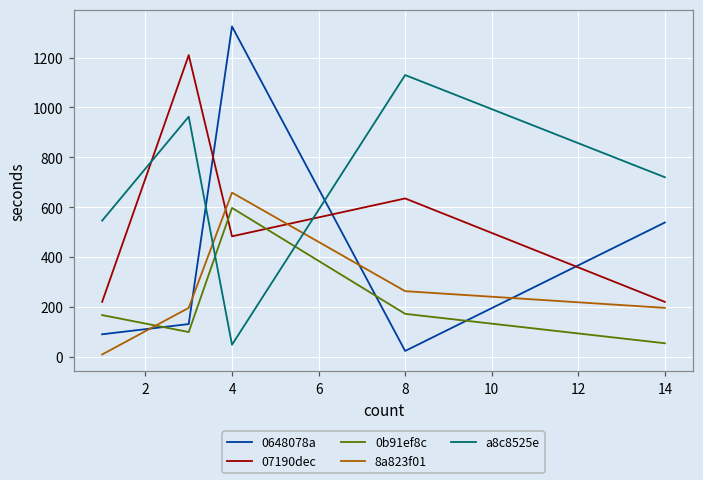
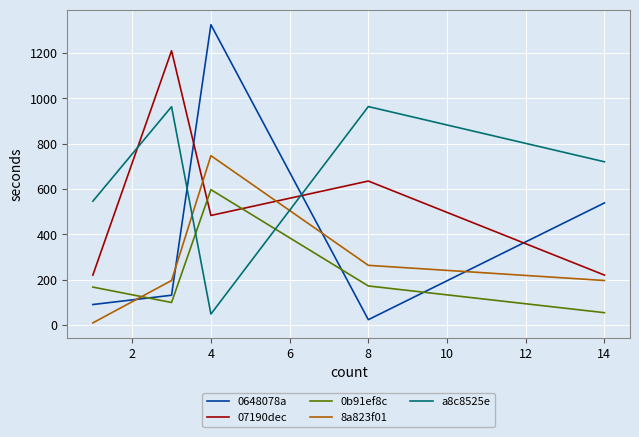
8a823f01, 4: 660 -> 750
a8c8525e, 8: 1130 -> 960
